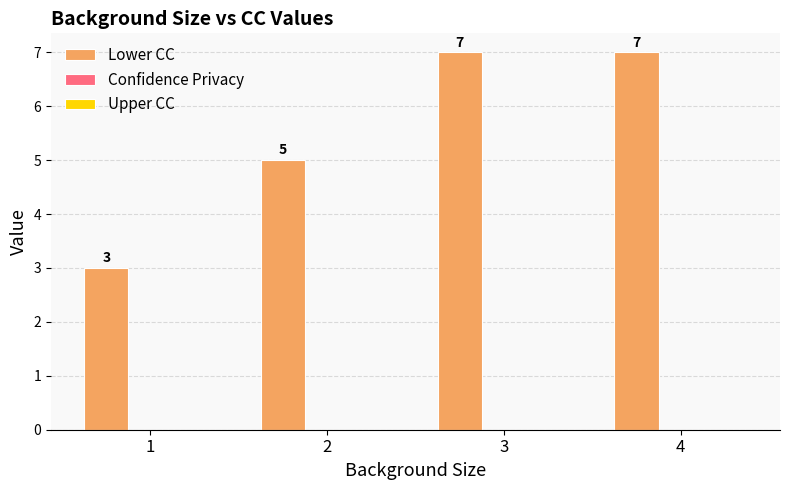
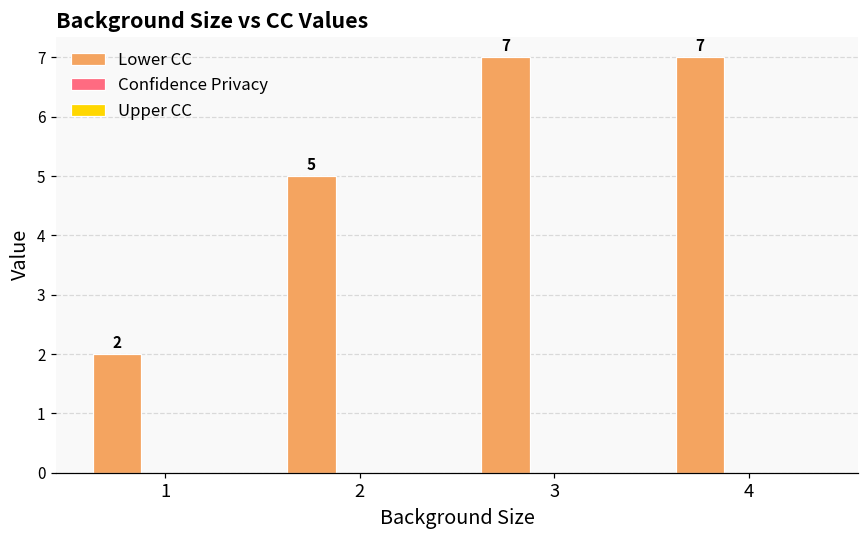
Lower CC, 1: 3 -> 2
